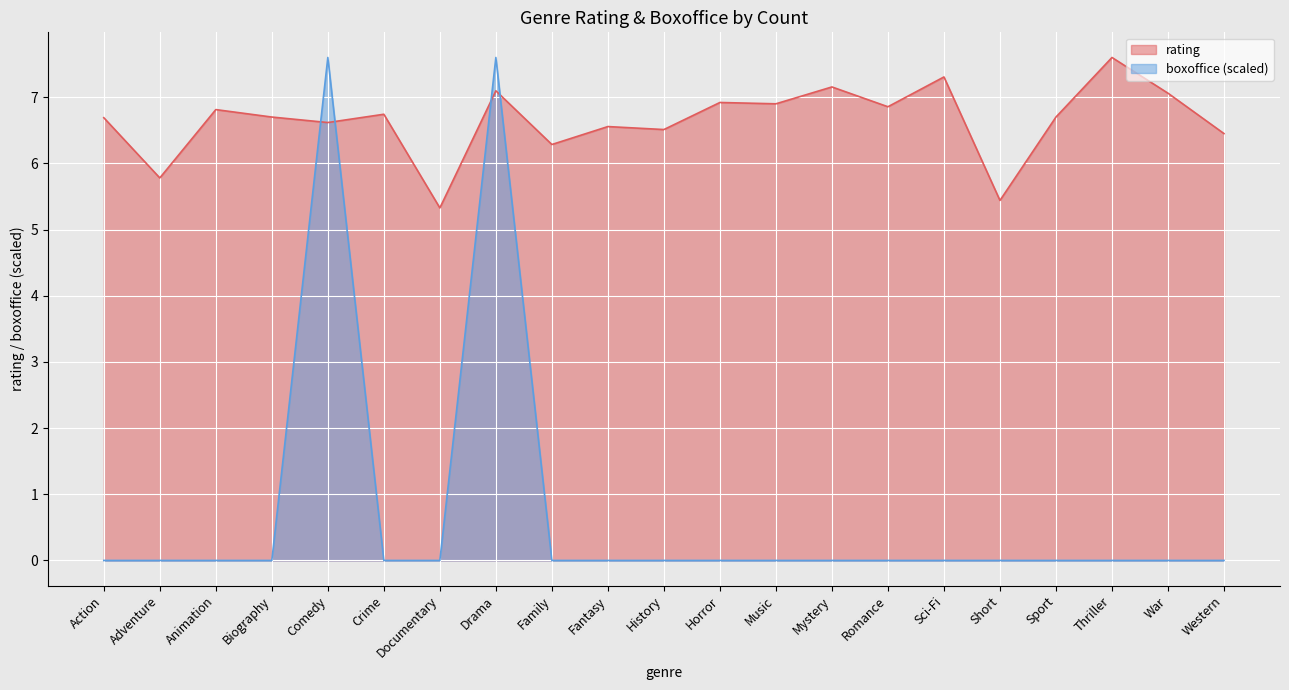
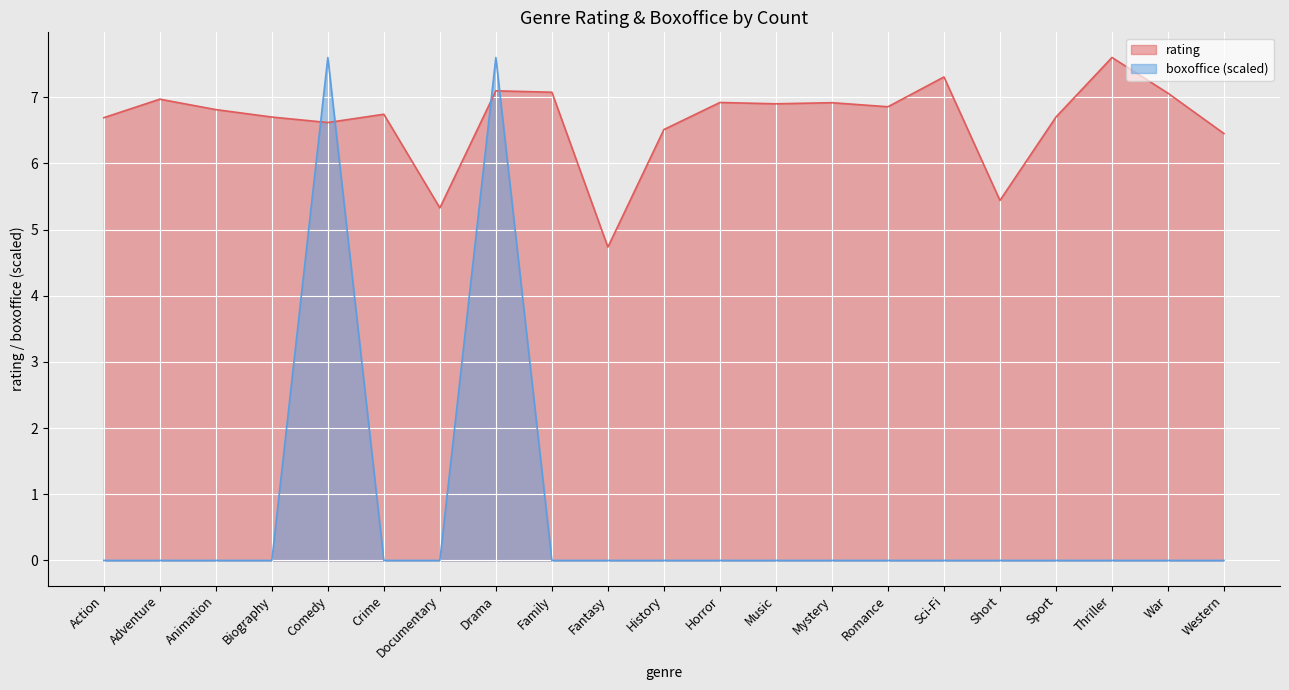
rating, Adventure: 5.8 -> 7.0
rating, Family: 6.3 -> 7.1
rating, Fantasy: 6.6 -> 4.7
rating, Mystery: 7.2 -> 6.9
